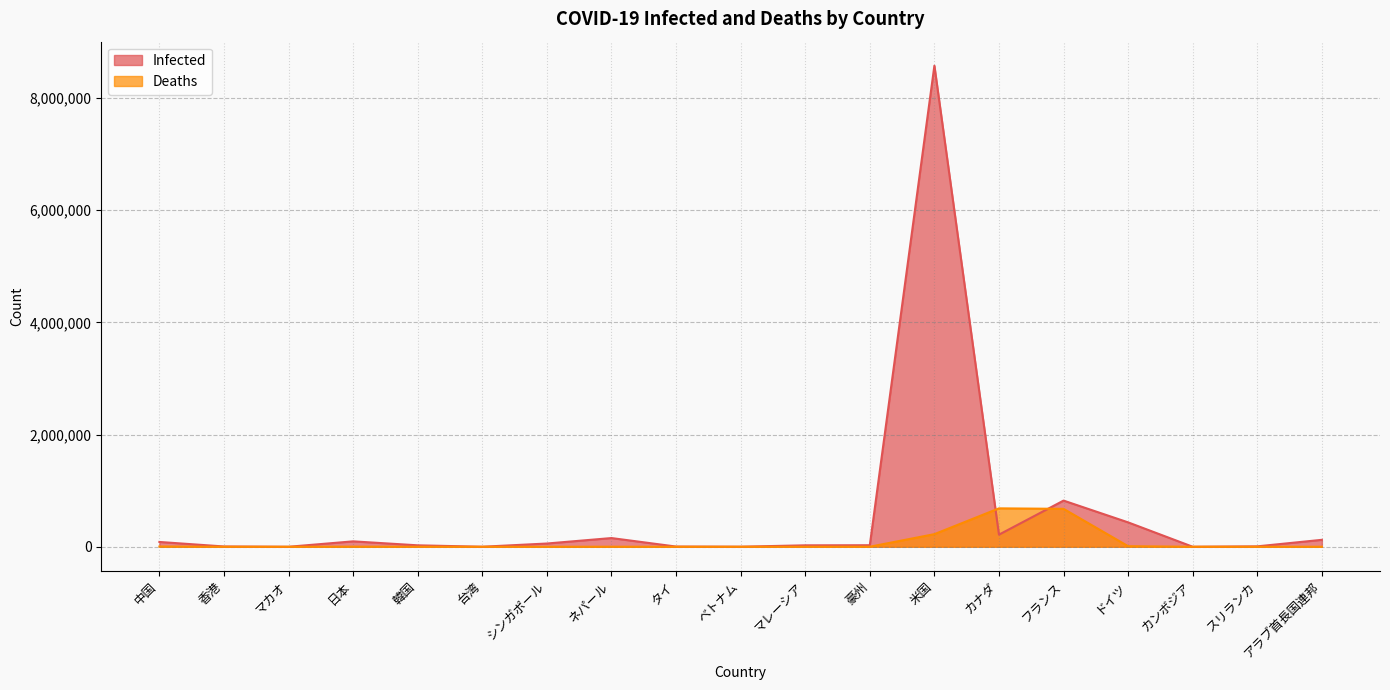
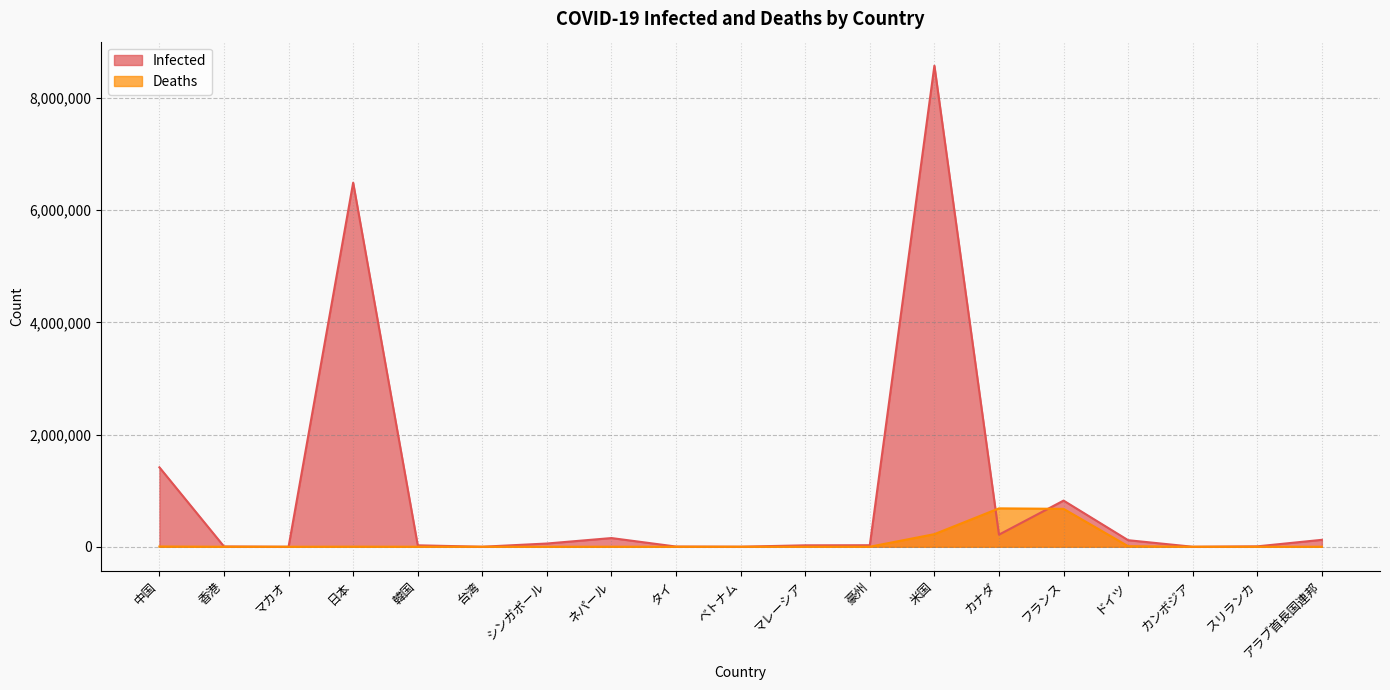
Infected, 中国: 100,000 -> 1,400,000
Infected, 日本: 100,000 -> 6,500,000
Infected, ドイツ: 400,000 -> 100,000
